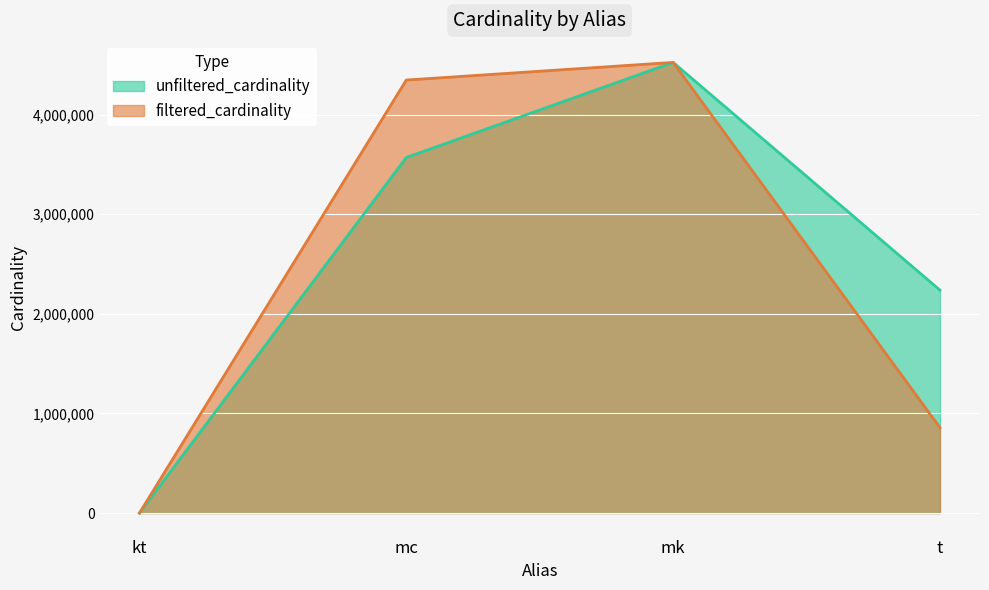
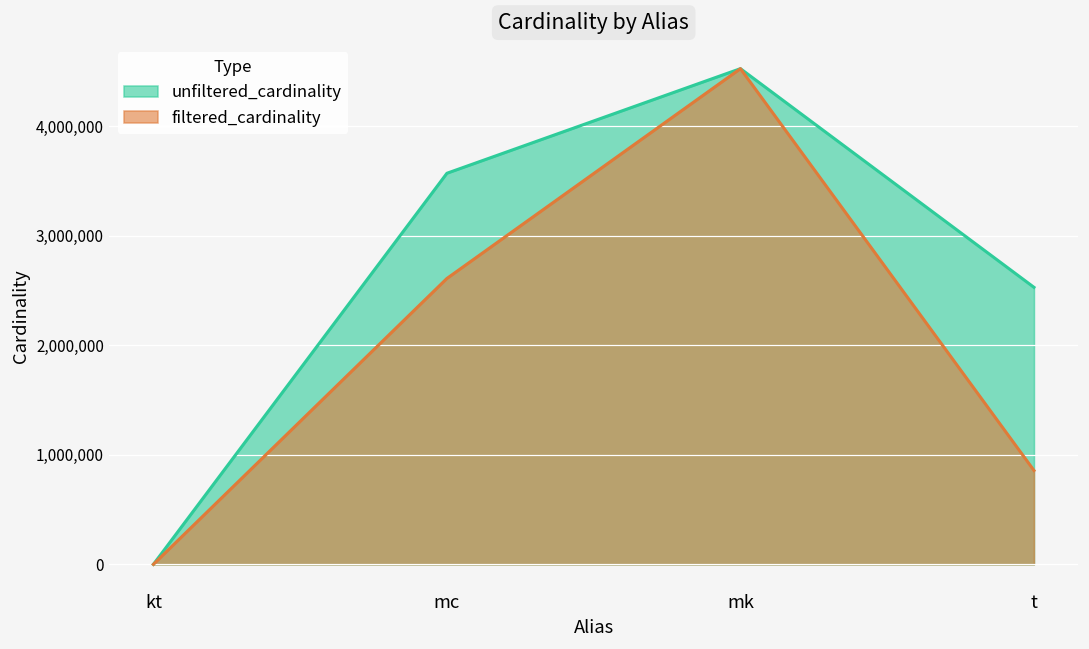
filtered_cardinality, mc: 4,300,000 -> 2,600,000
unfiltered_cardinality, t: 2,200,000 -> 2,500,000
